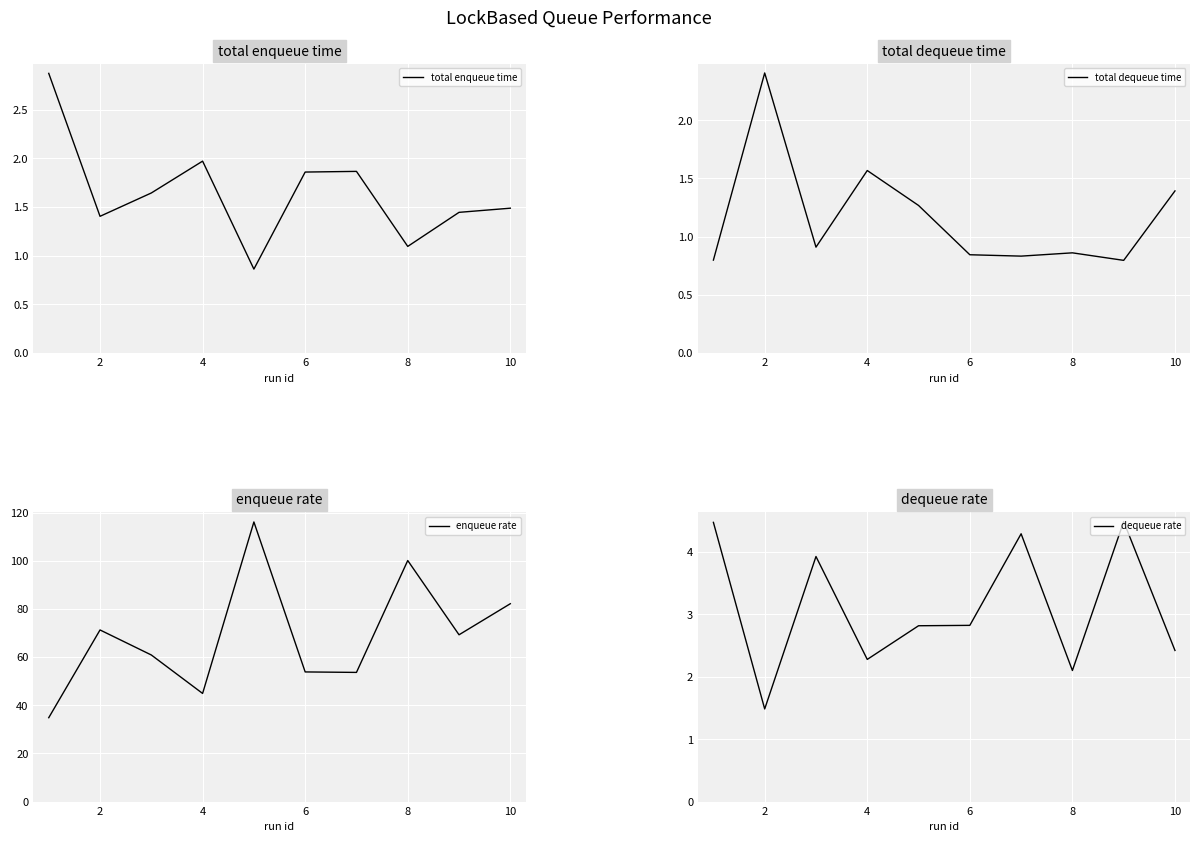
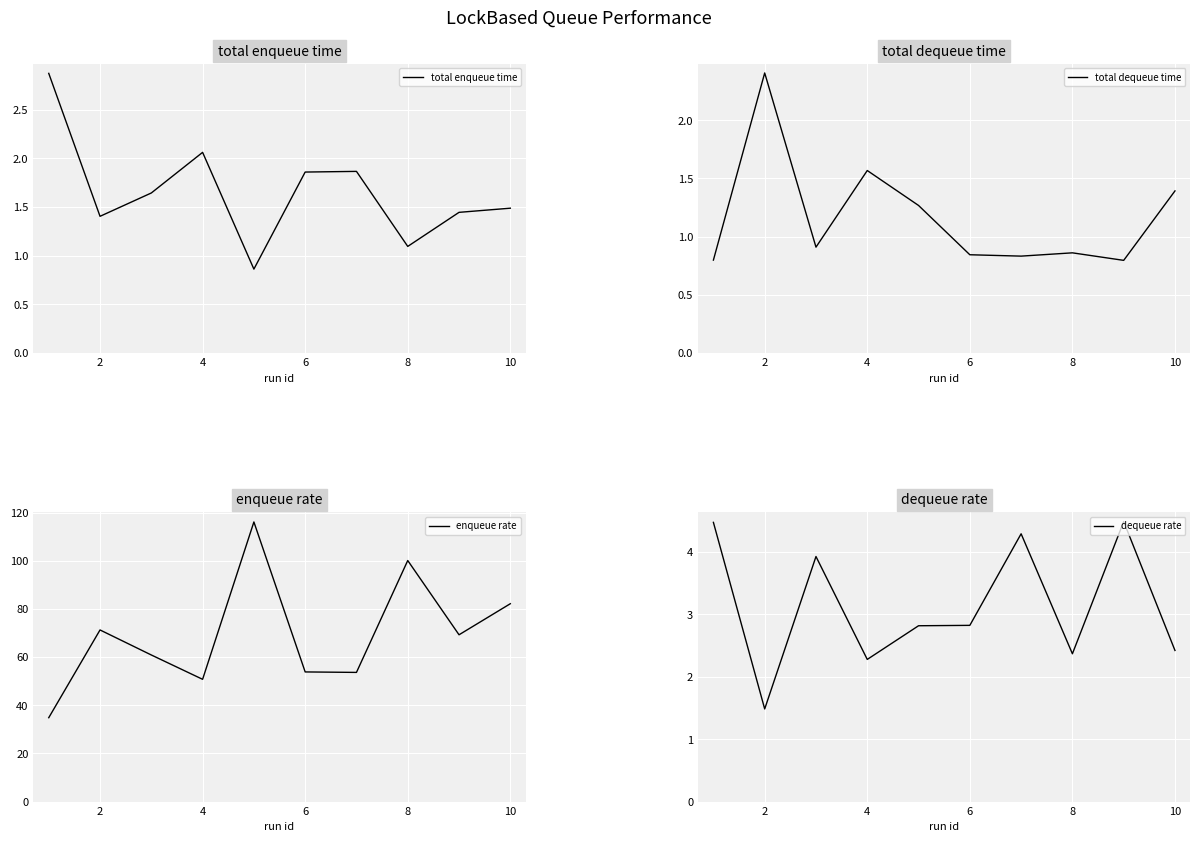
total enqueue time, 4: 2.0 -> 2.1
enqueue rate, 4: 45 -> 51
dequeue rate, 8: 2.1 -> 2.4
